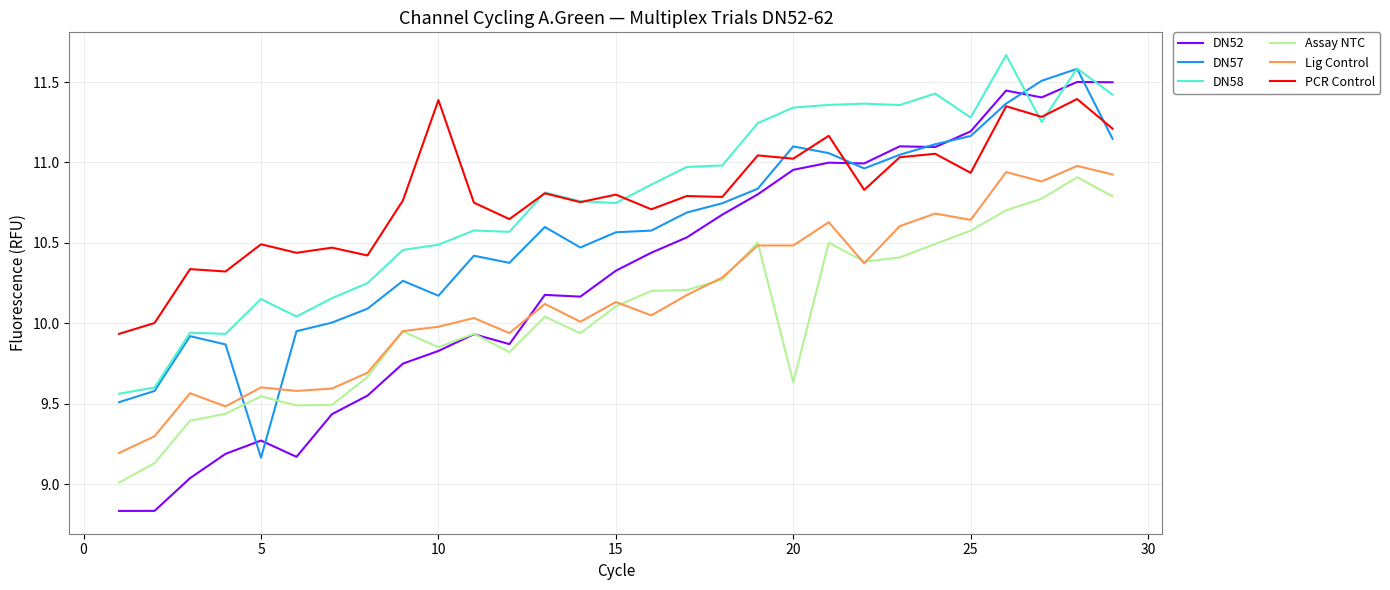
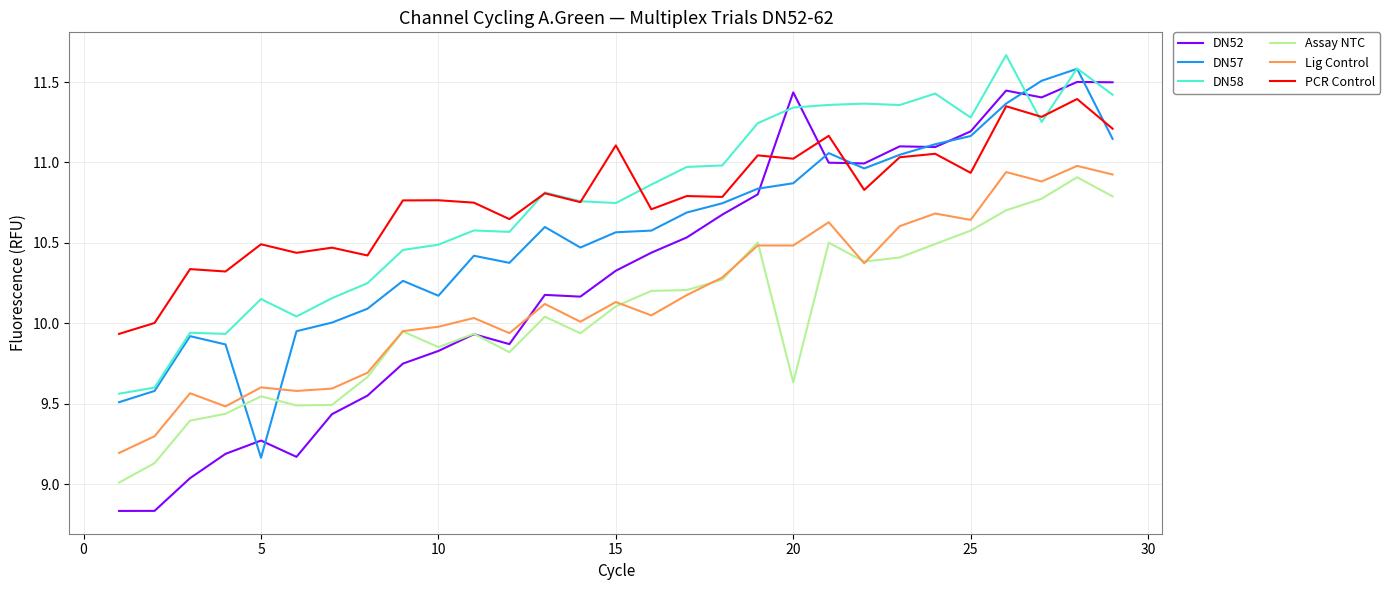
PCR Control, 10: 11.39 -> 10.77
PCR Control, 15: 10.80 -> 11.11
DN52, 20: 10.95 -> 11.44
DN57, 20: 11.10 -> 10.87
